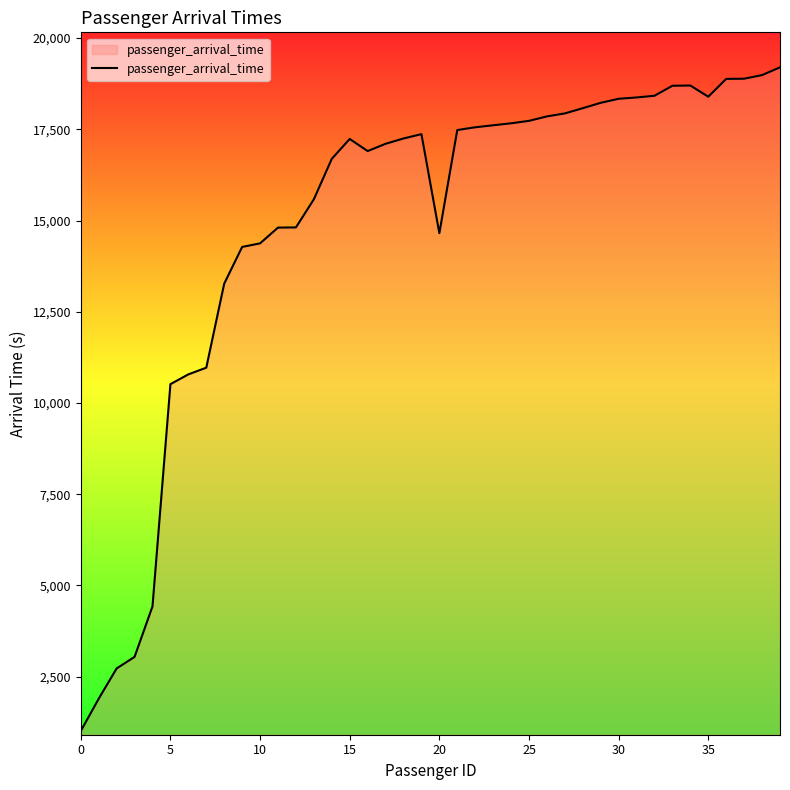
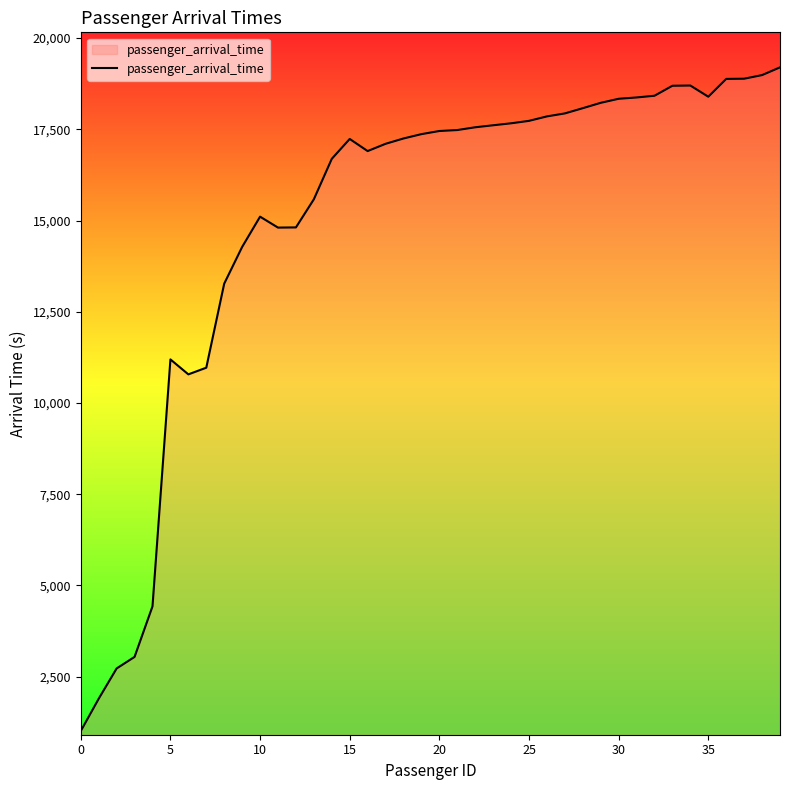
5: 10,500 -> 11,200
10: 14,400 -> 15,100
20: 14,700 -> 17,500
